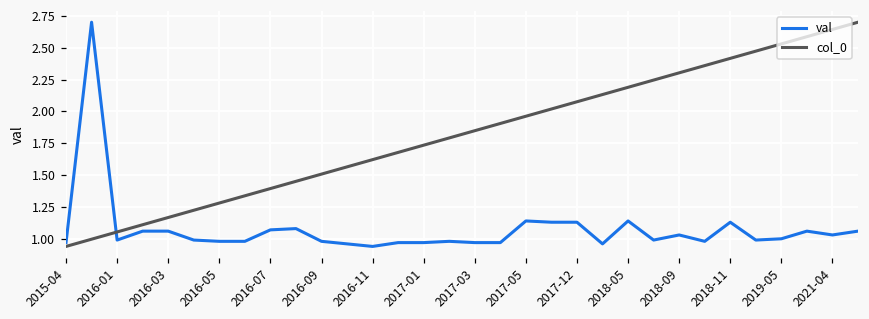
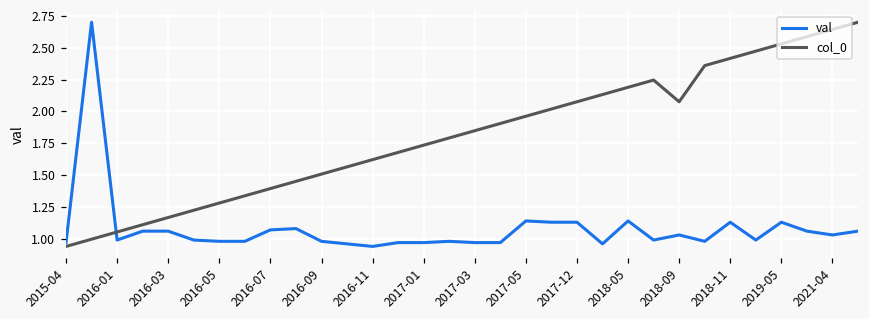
col_0, 2018-09: 2.30 -> 2.08
val, 2019-05: 1.00 -> 1.13
